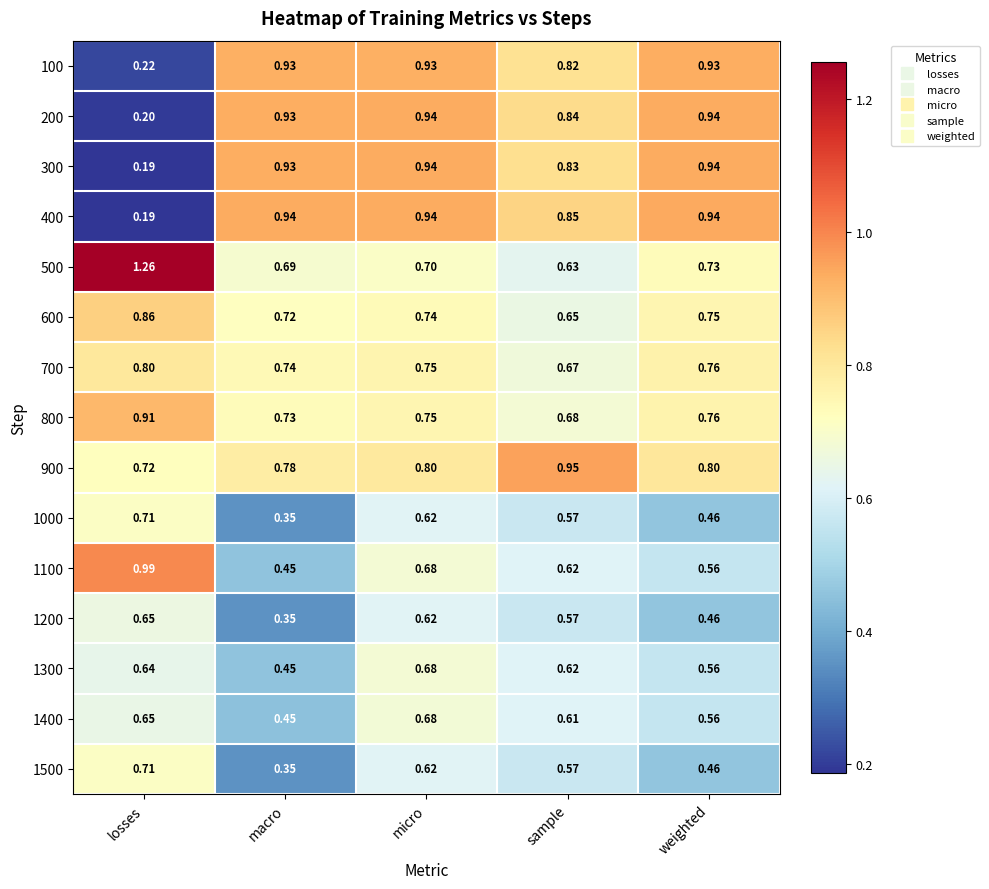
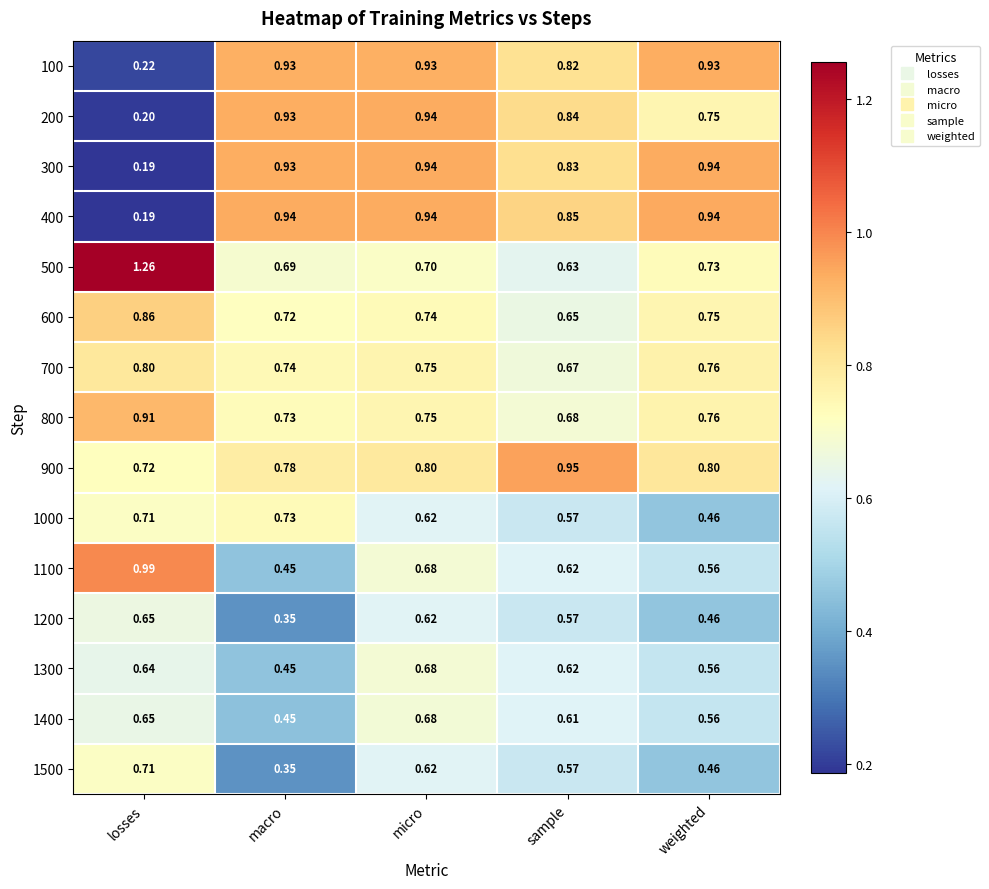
200, weighted: 0.94 -> 0.75
1000, macro: 0.35 -> 0.73
